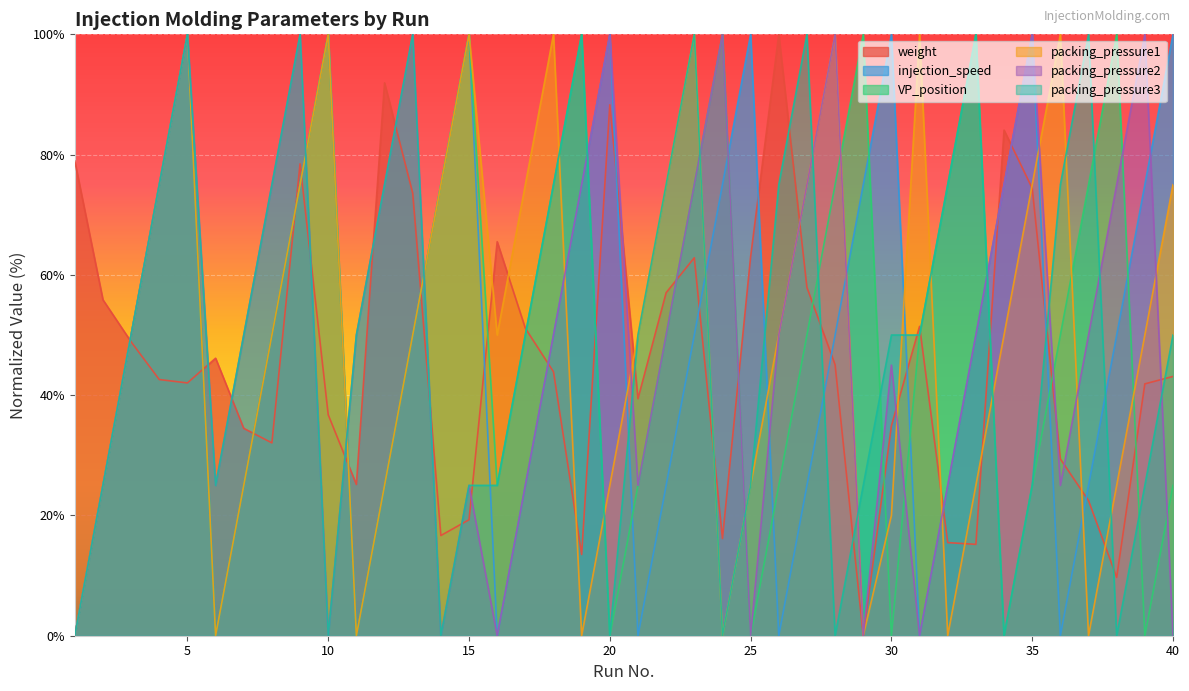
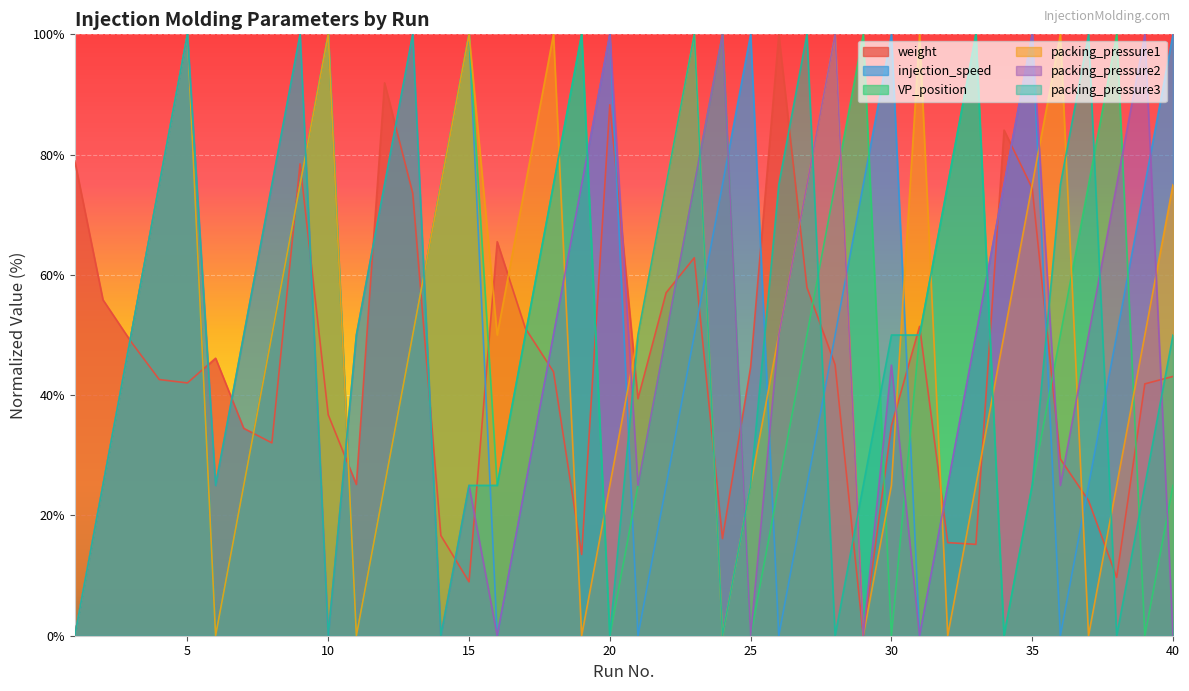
weight, 15: 19% -> 9%
weight, 25: 63% -> 45%
packing_pressure1, 30: 20% -> 25%
